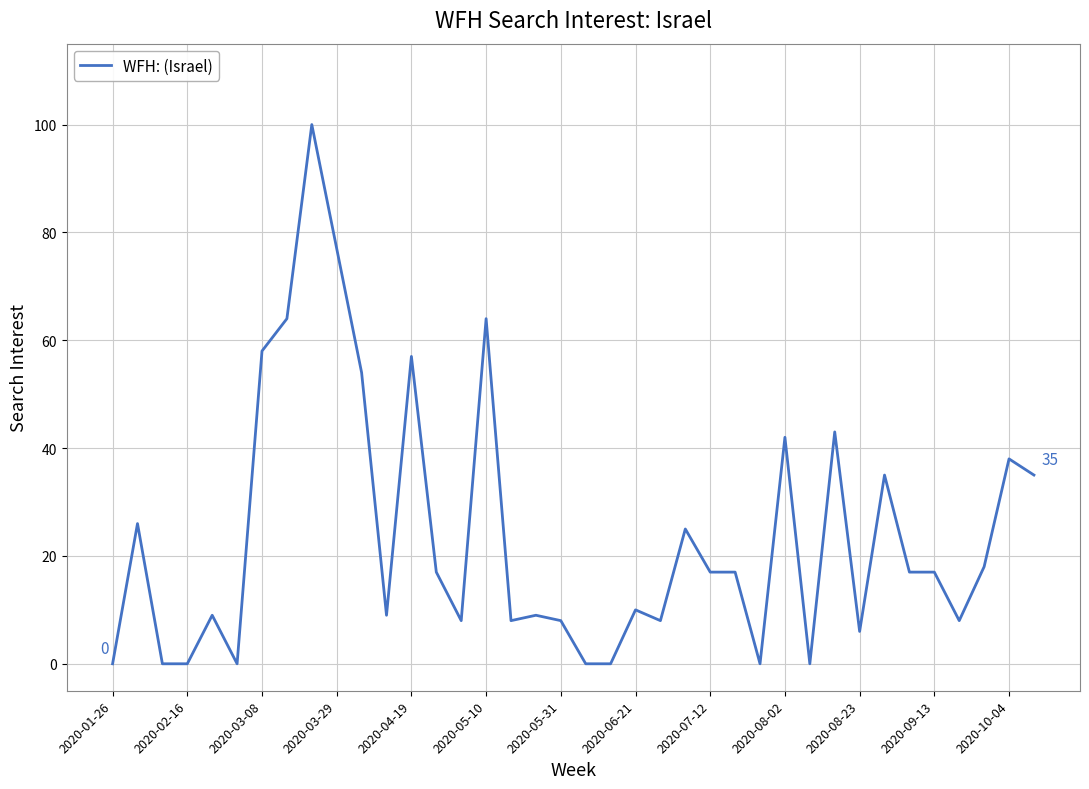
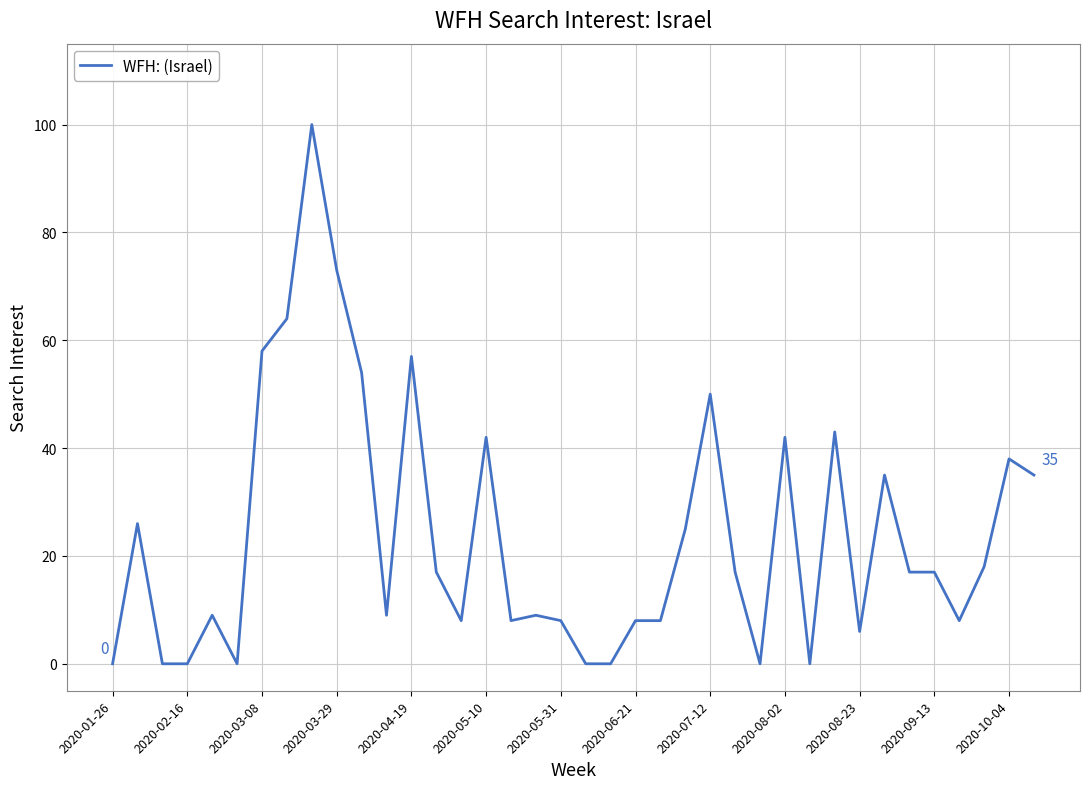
2020-03-29: 77 -> 73
2020-05-10: 64 -> 42
2020-06-21: 10 -> 8
2020-07-12: 17 -> 50
